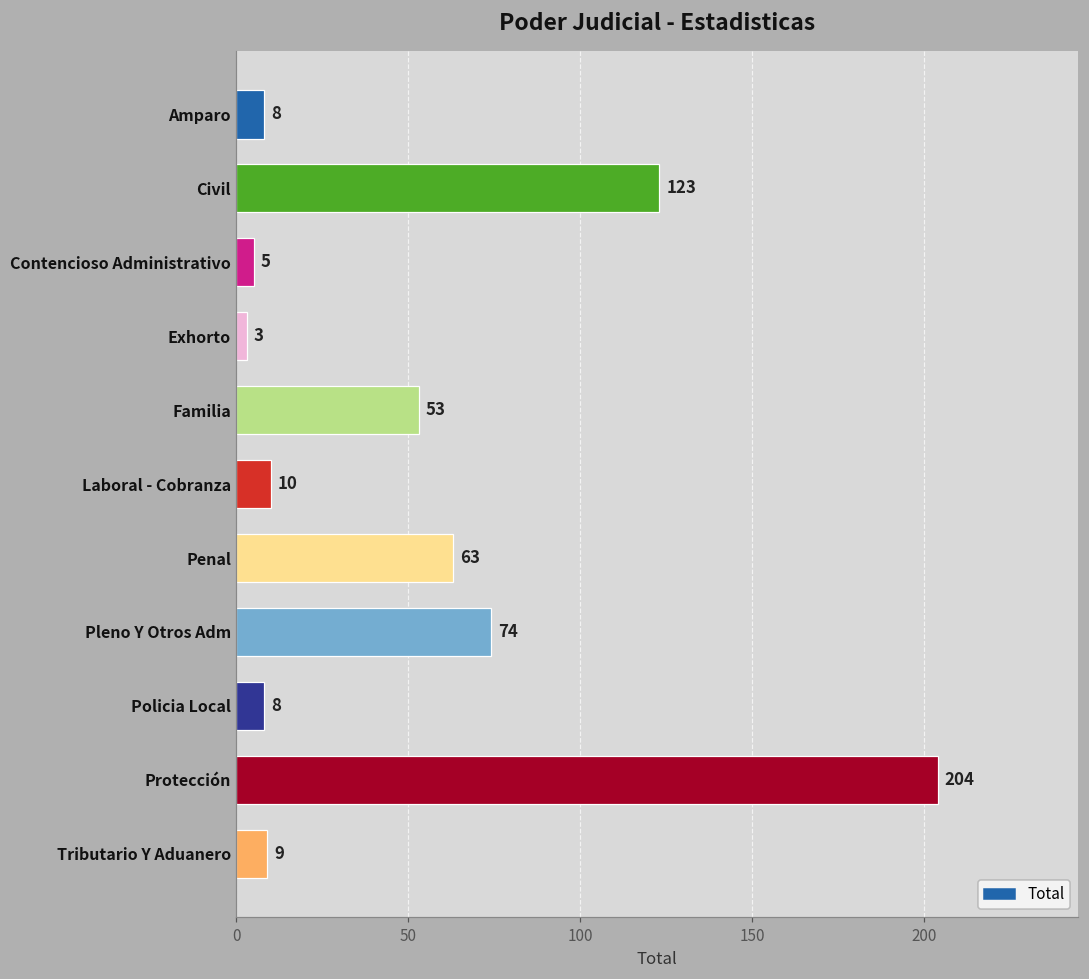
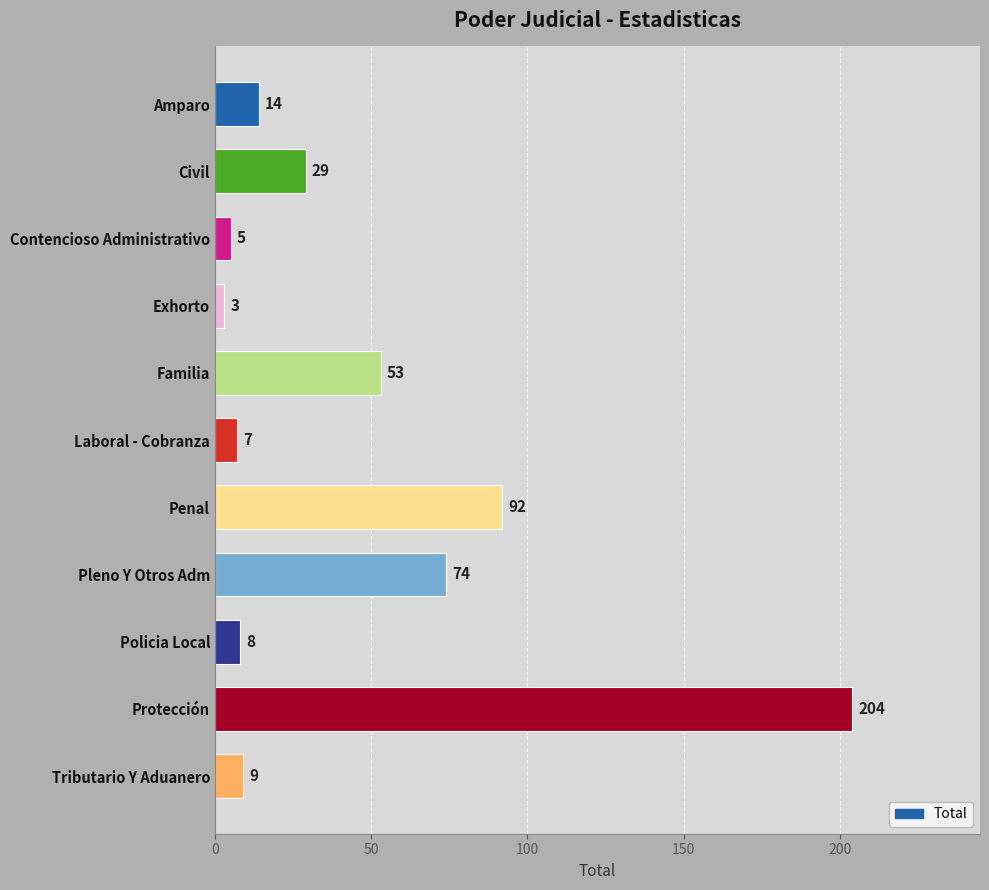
Amparo: 8 -> 14
Civil: 123 -> 29
Laboral - Cobranza: 10 -> 7
Penal: 63 -> 92
